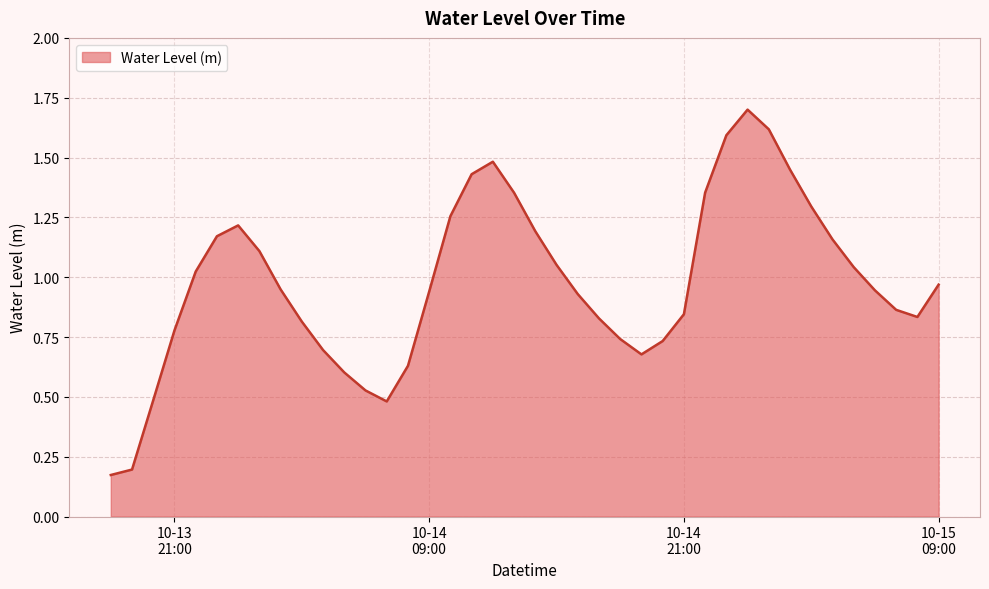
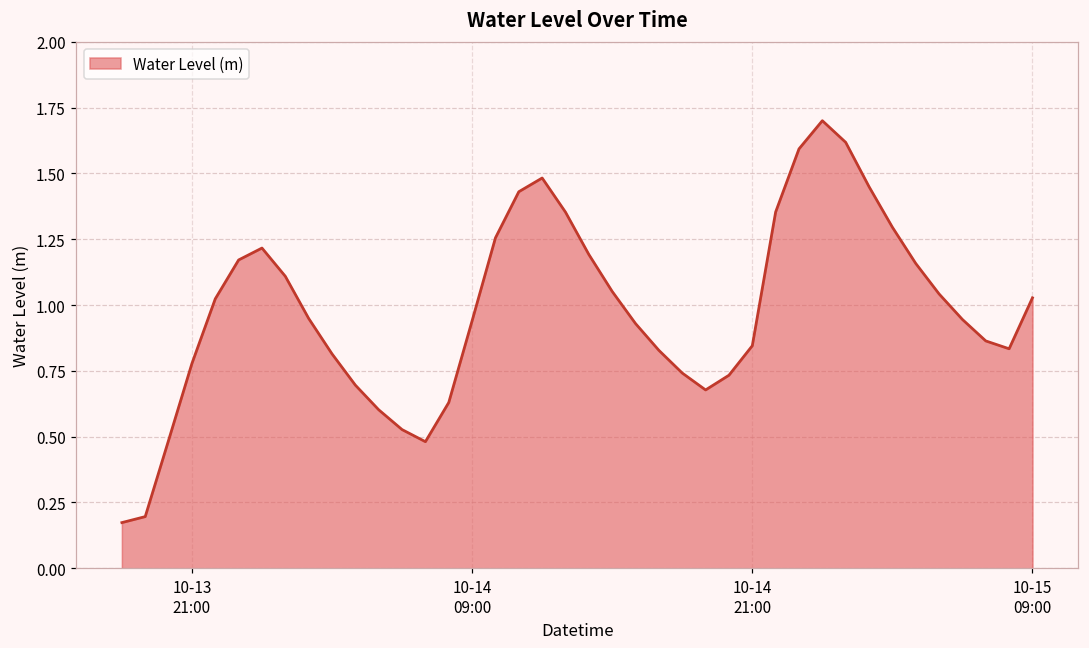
10-15 09:00: 0.97 -> 1.03
